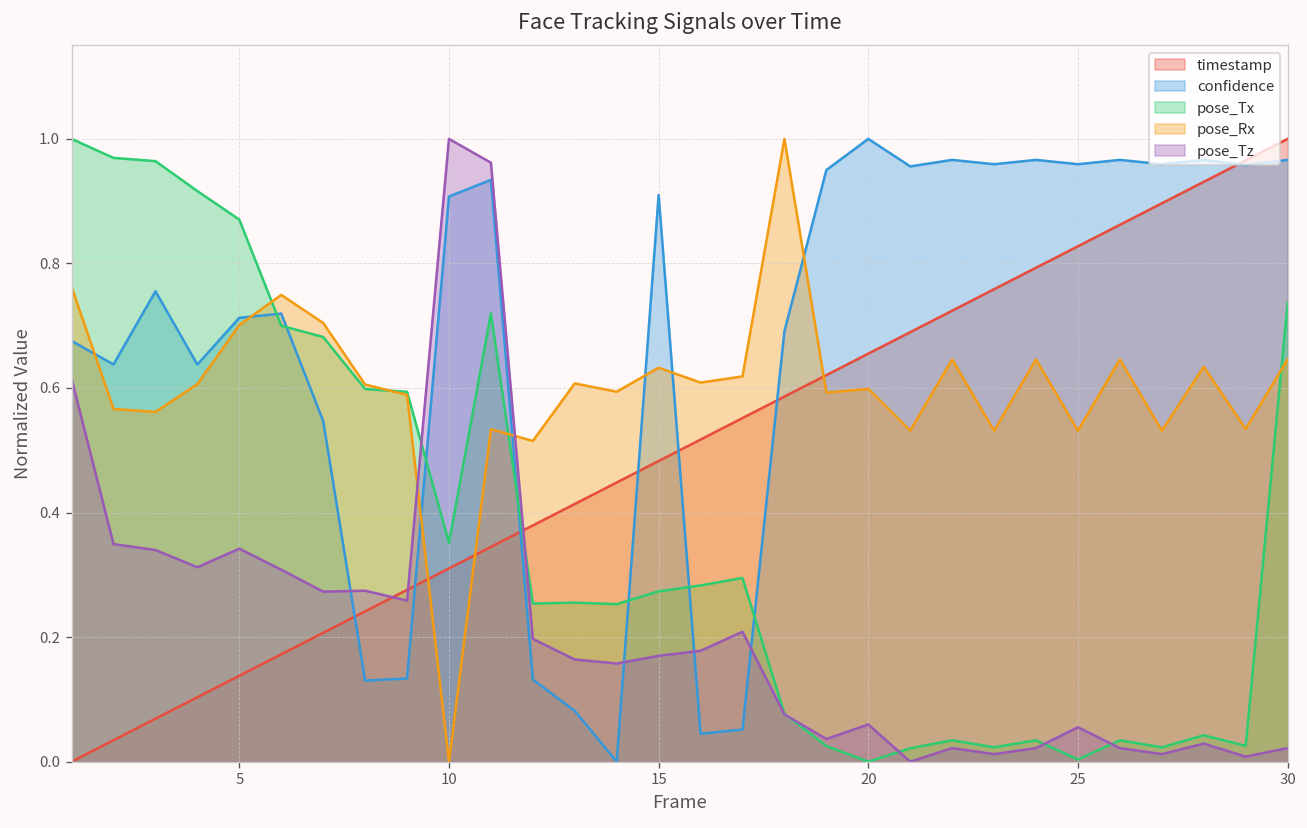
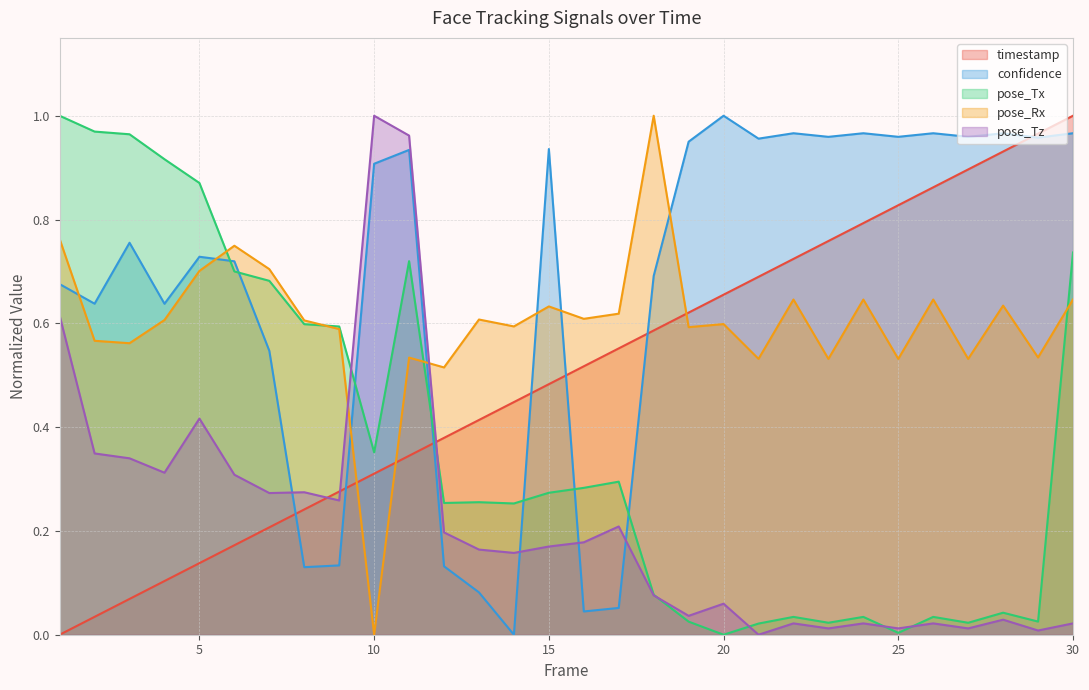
confidence, 5: 0.71 -> 0.73
pose_Tz, 5: 0.34 -> 0.42
confidence, 15: 0.91 -> 0.94
pose_Tz, 25: 0.06 -> 0.01
